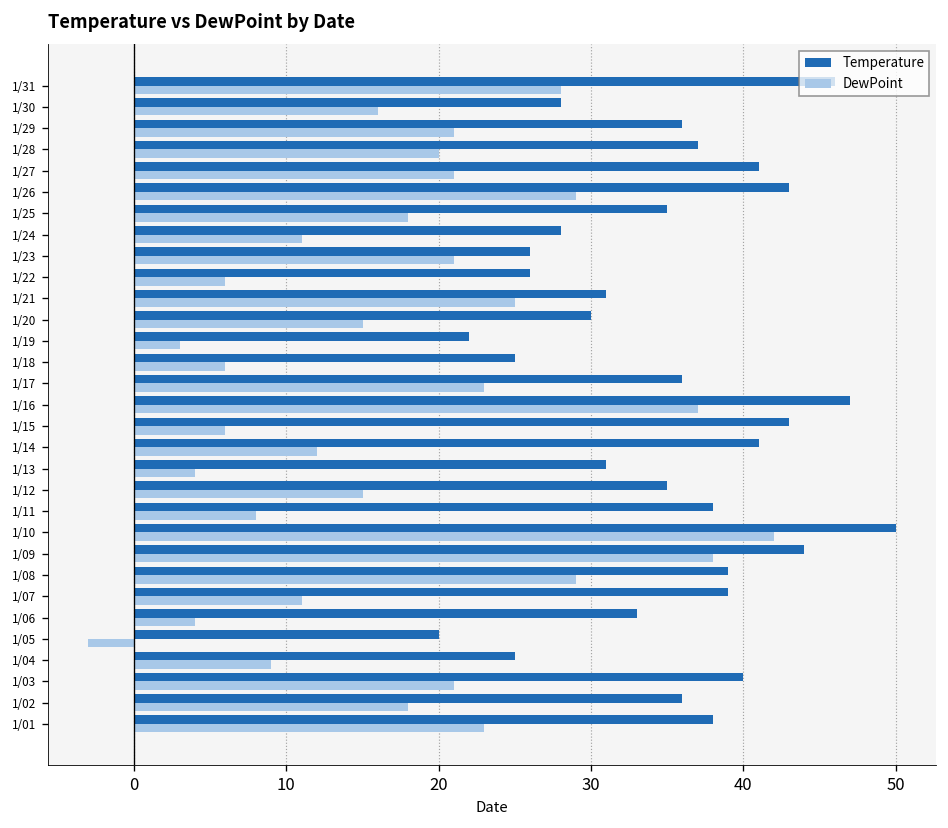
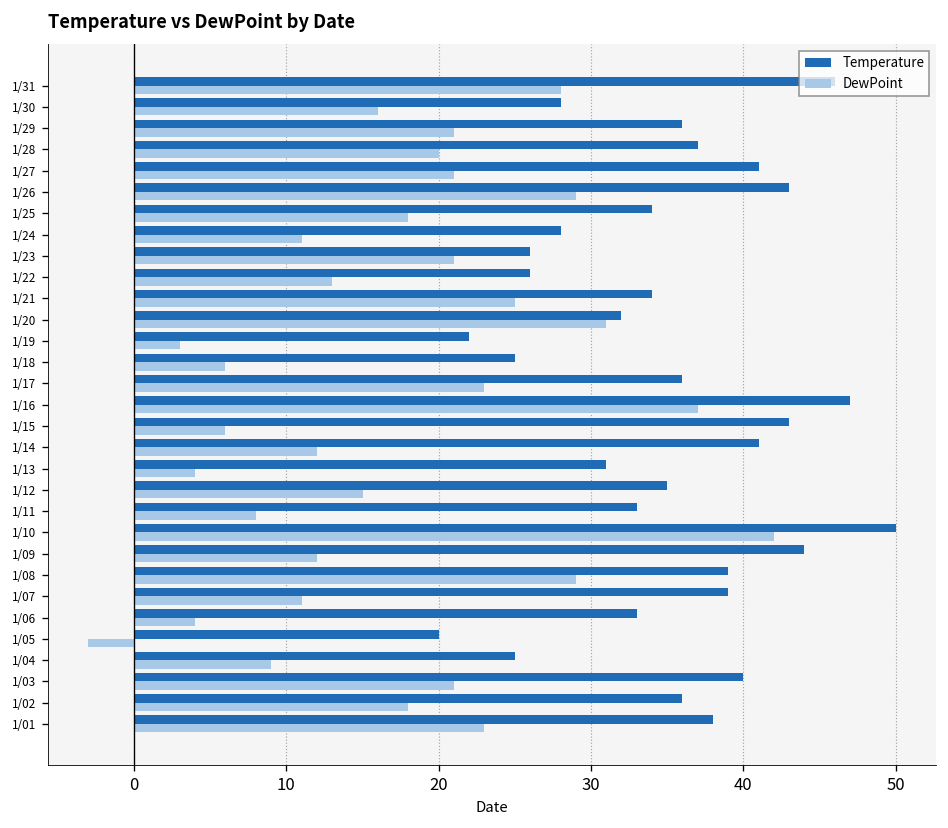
Temperature, 1/25: 35 -> 34
DewPoint, 1/22: 6 -> 13
Temperature, 1/21: 31 -> 34
Temperature, 1/20: 30 -> 32
DewPoint, 1/20: 15 -> 31
Temperature, 1/11: 38 -> 33
DewPoint, 1/09: 38 -> 12
